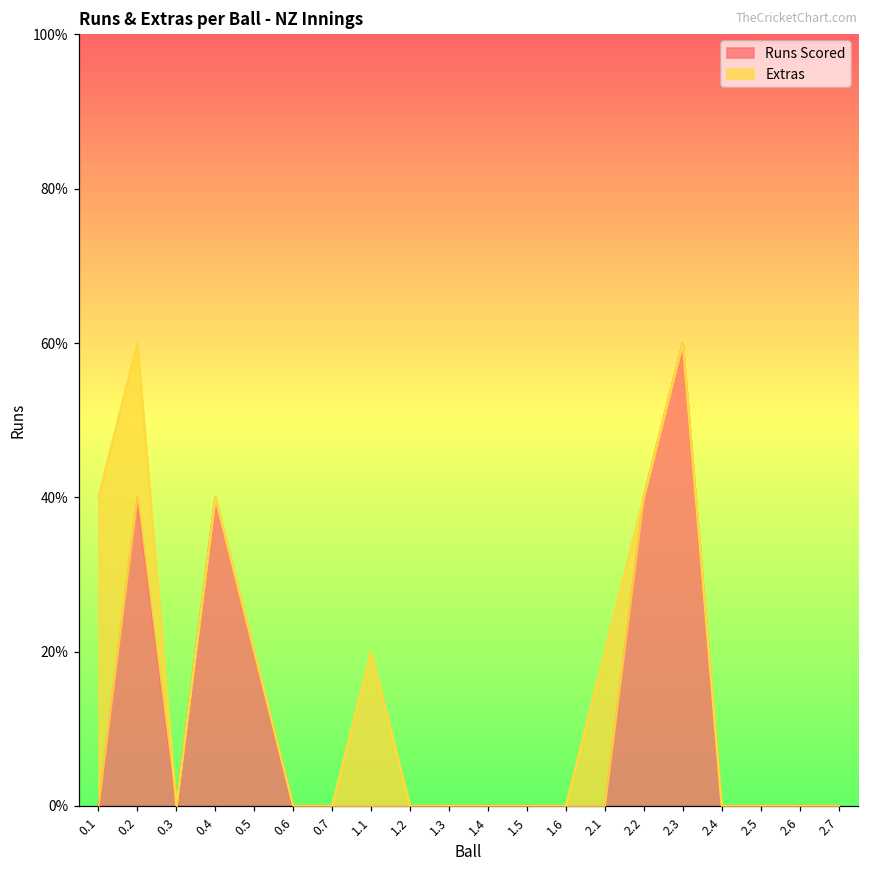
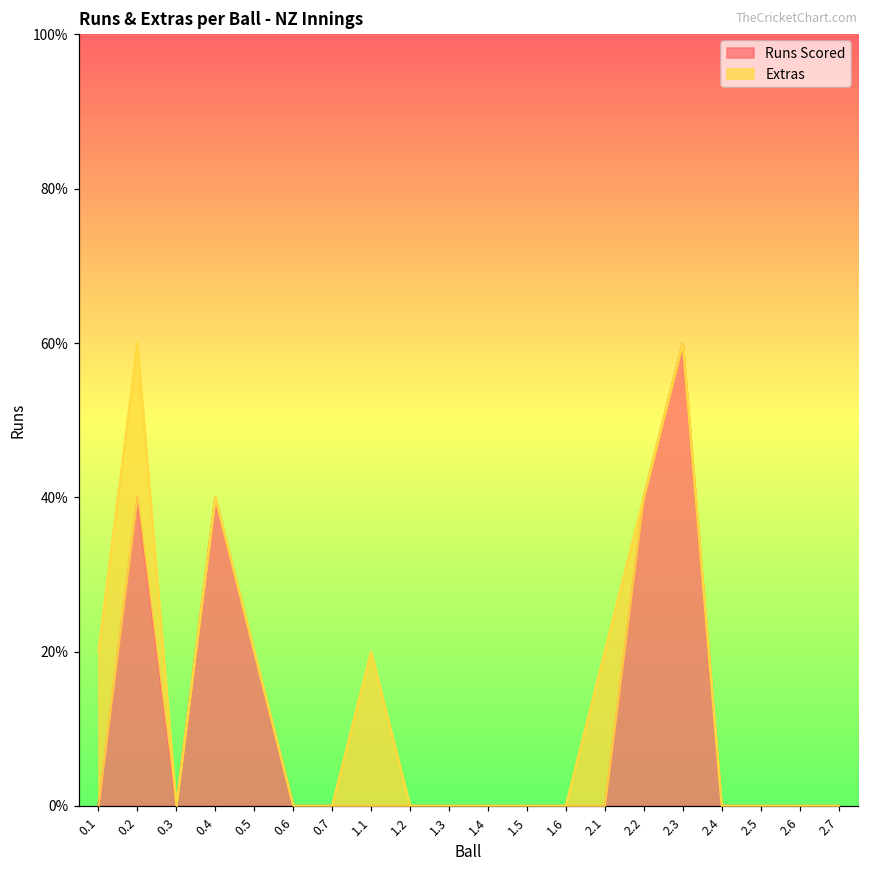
Extras, 0.1: 40% -> 20%
